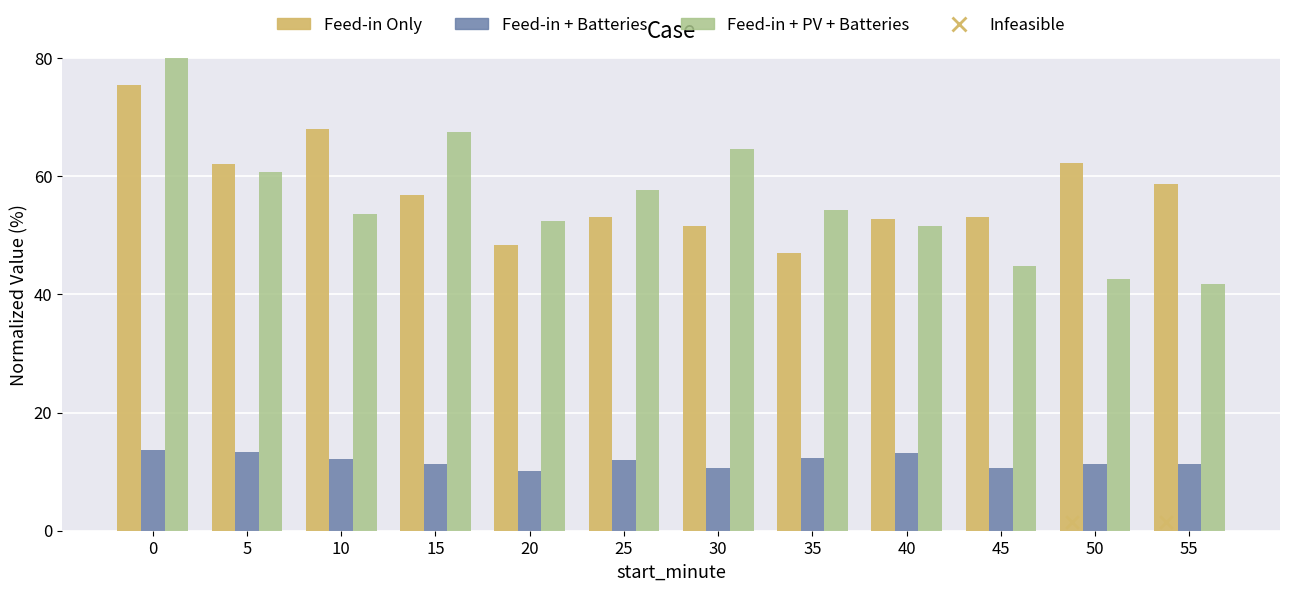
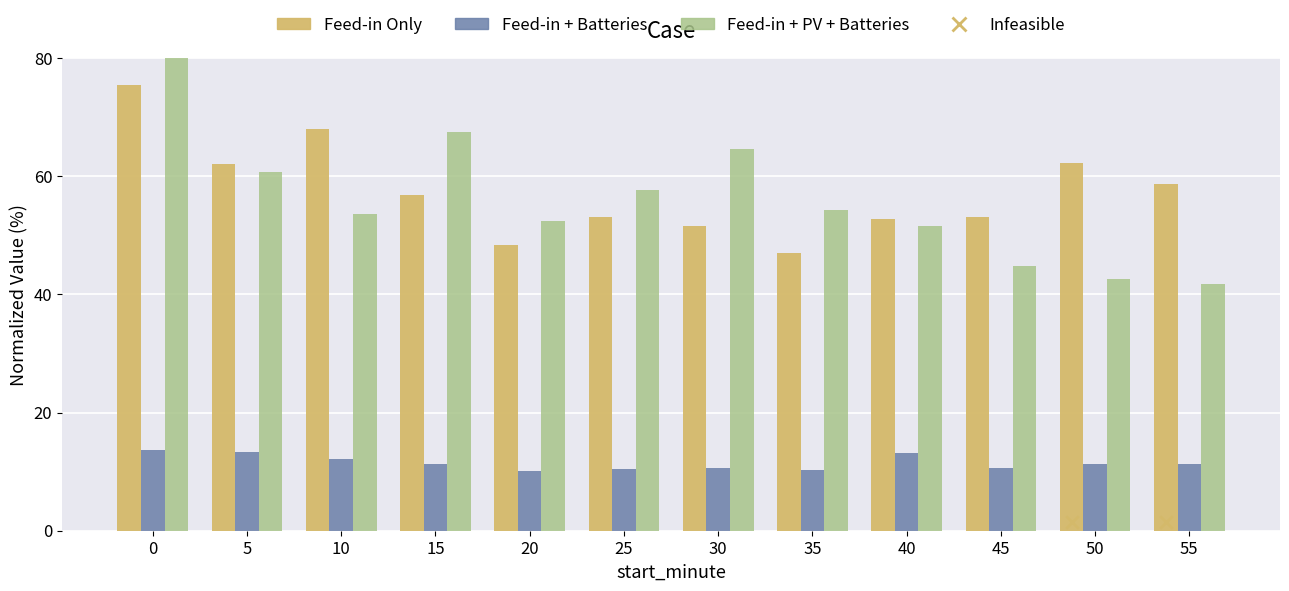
Feed-in + Batteries, 25: 12 -> 10
Feed-in + Batteries, 35: 12 -> 10
